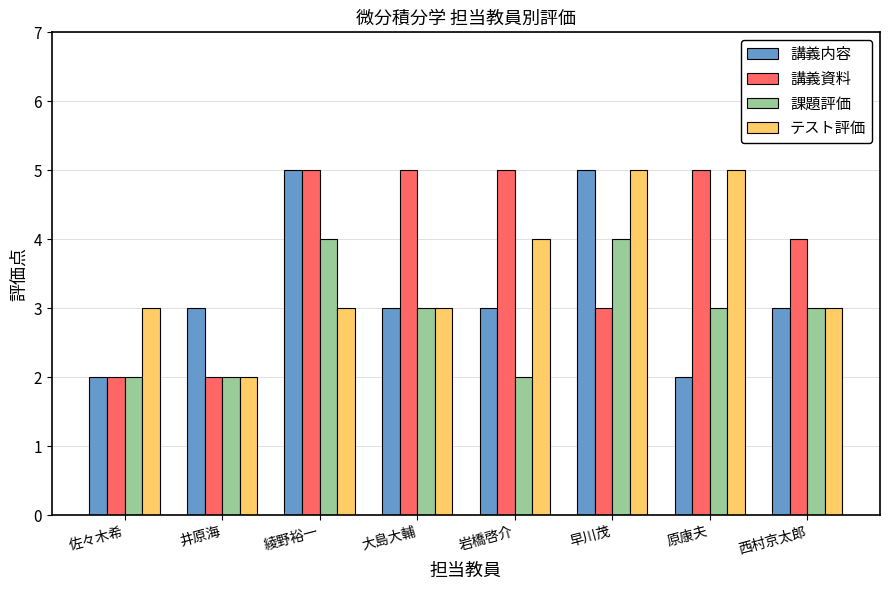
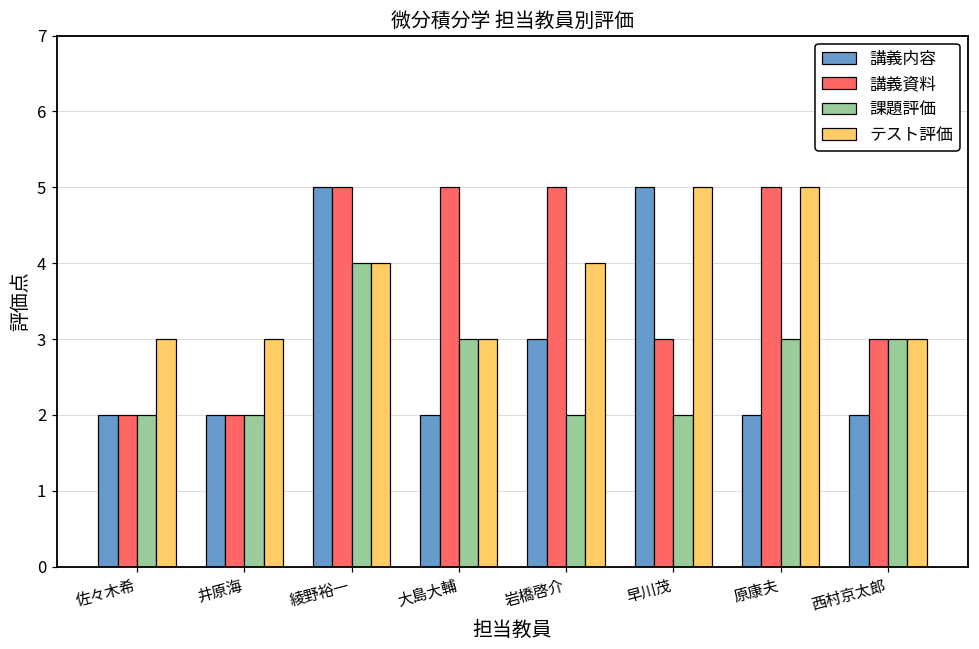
講義内容, 井原海: 3 -> 2
テスト評価, 井原海: 2 -> 3
テスト評価, 綾野裕一: 3 -> 4
講義内容, 大島大輔: 3 -> 2
課題評価, 早川茂: 4 -> 2
講義内容, 西村京太郎: 3 -> 2
講義資料, 西村京太郎: 4 -> 3
